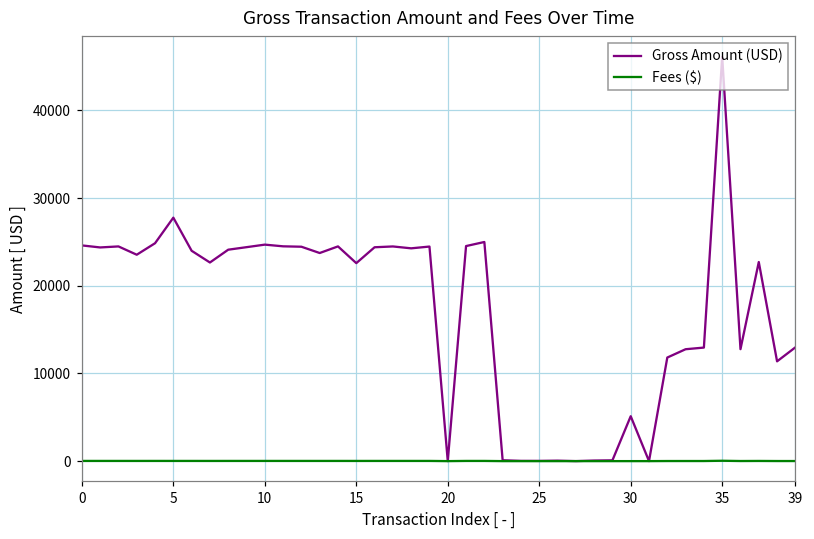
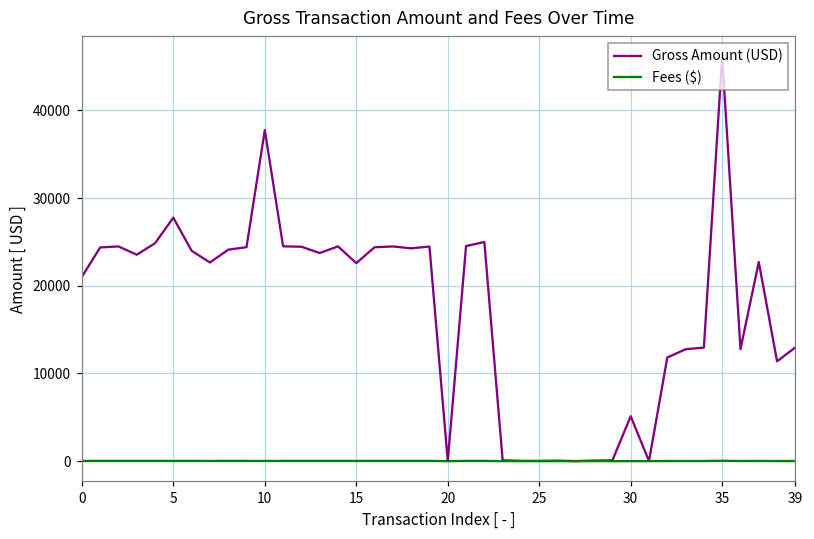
Gross Amount (USD), 0: 25000 -> 21000
Gross Amount (USD), 10: 25000 -> 38000
